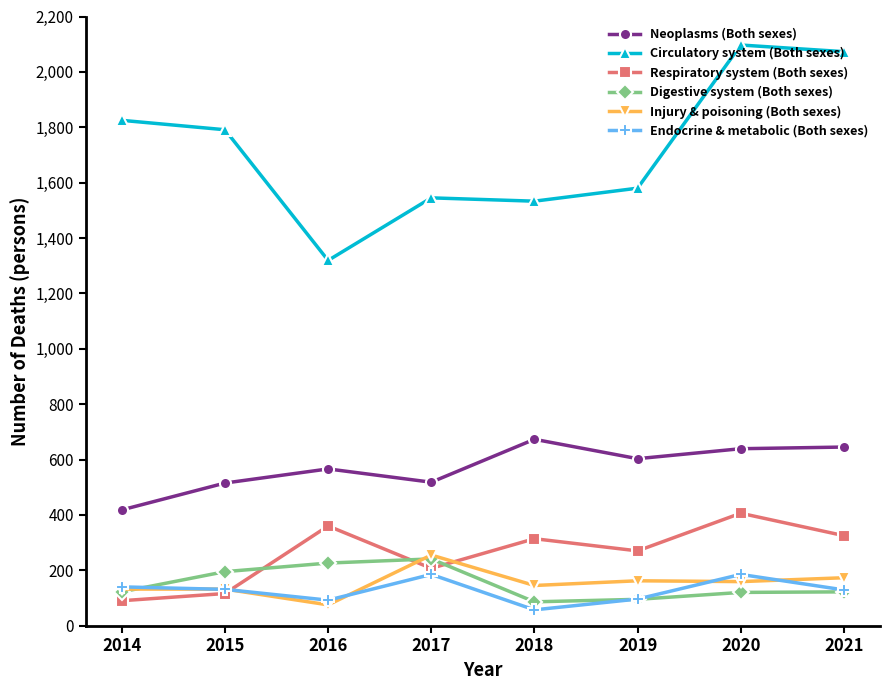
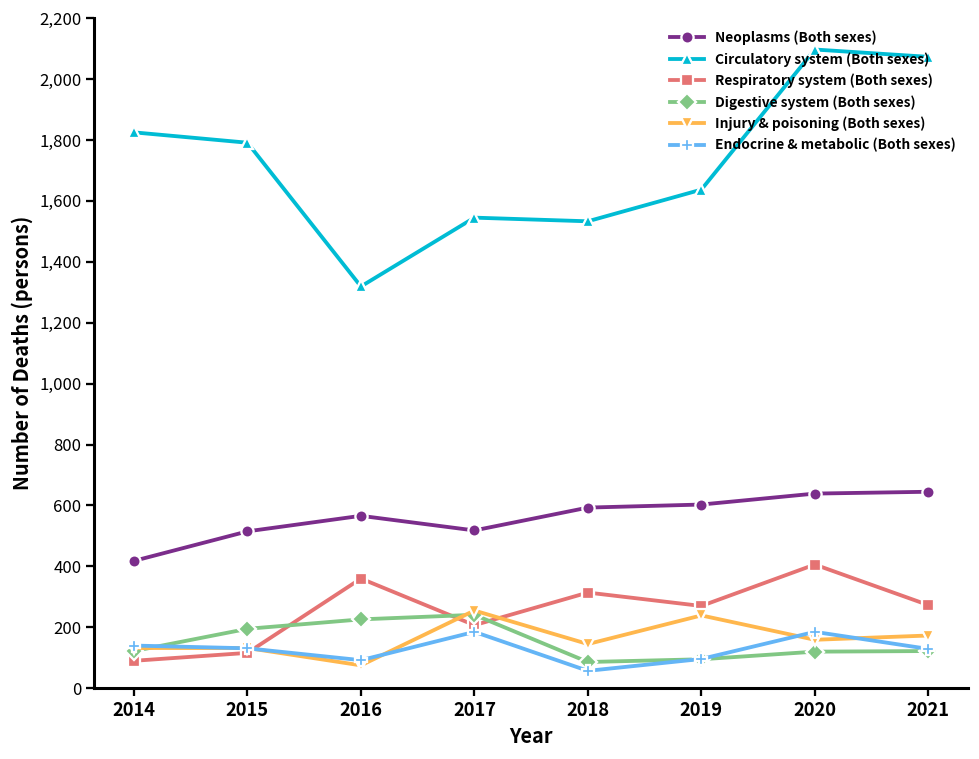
Neoplasms (Both sexes), 2018: 670 -> 590
Circulatory system (Both sexes), 2019: 1,580 -> 1,640
Injury & poisoning (Both sexes), 2019: 160 -> 240
Respiratory system (Both sexes), 2021: 330 -> 270
